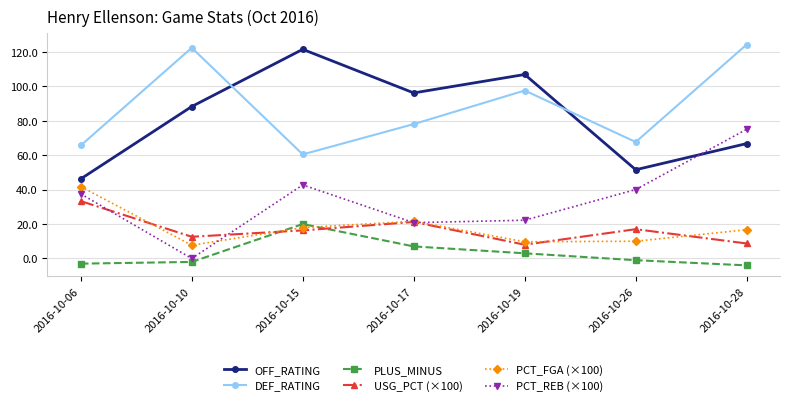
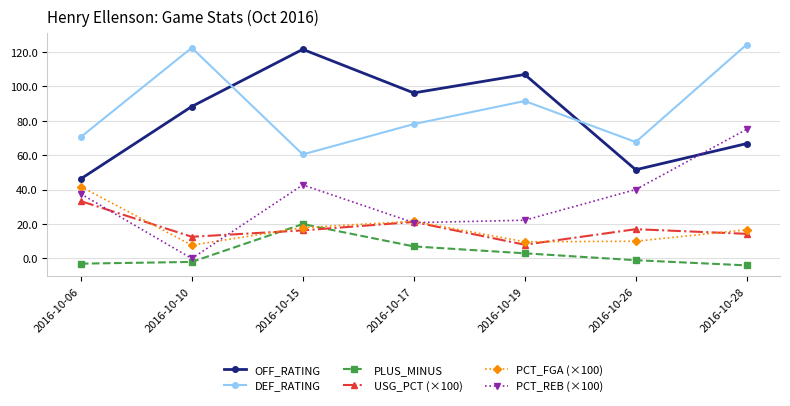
DEF_RATING, 2016-10-06: 66 -> 71
DEF_RATING, 2016-10-19: 98 -> 91
USG_PCT (×100), 2016-10-28: 9 -> 14
